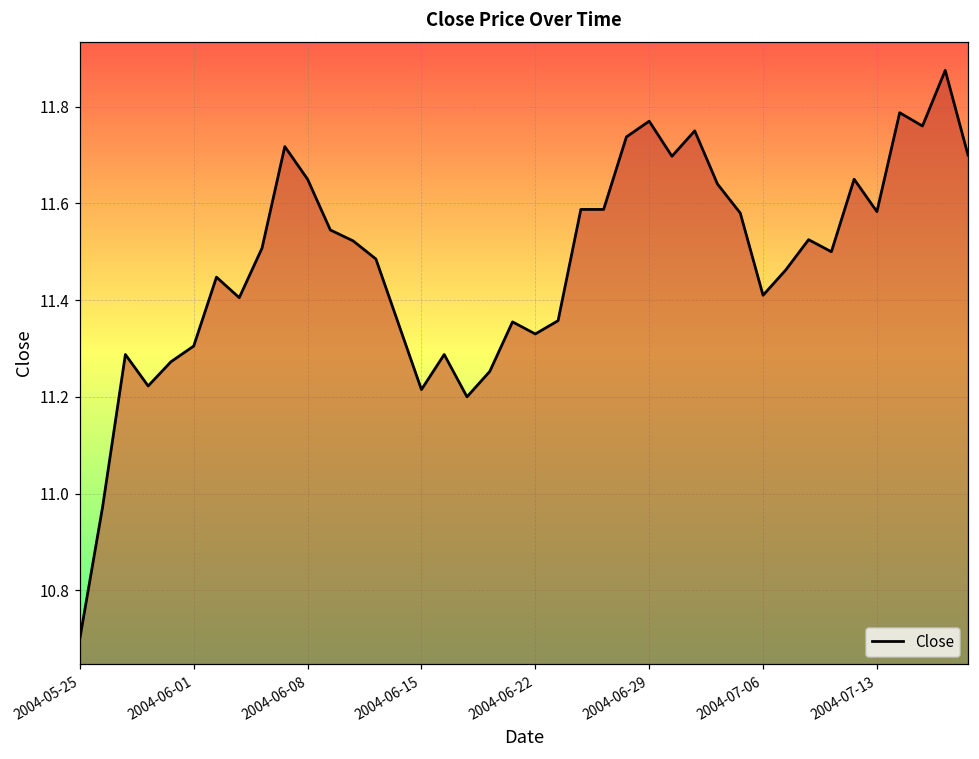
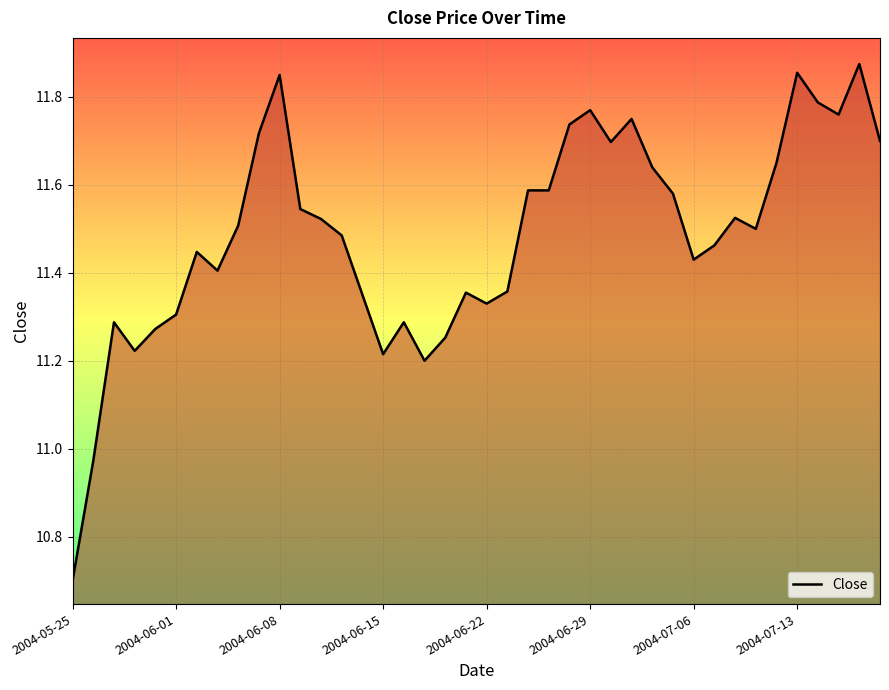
2004-06-08: 11.65 -> 11.85
2004-07-06: 11.41 -> 11.43
2004-07-13: 11.58 -> 11.86
